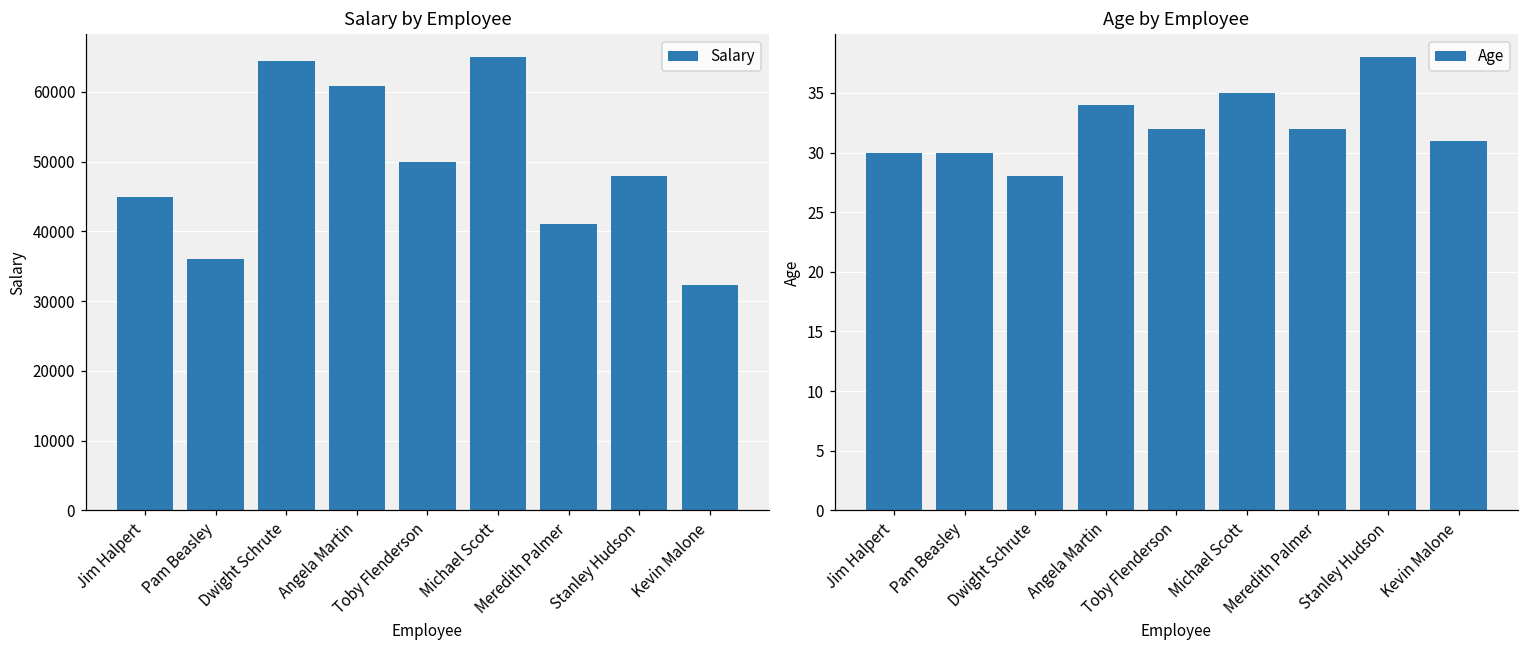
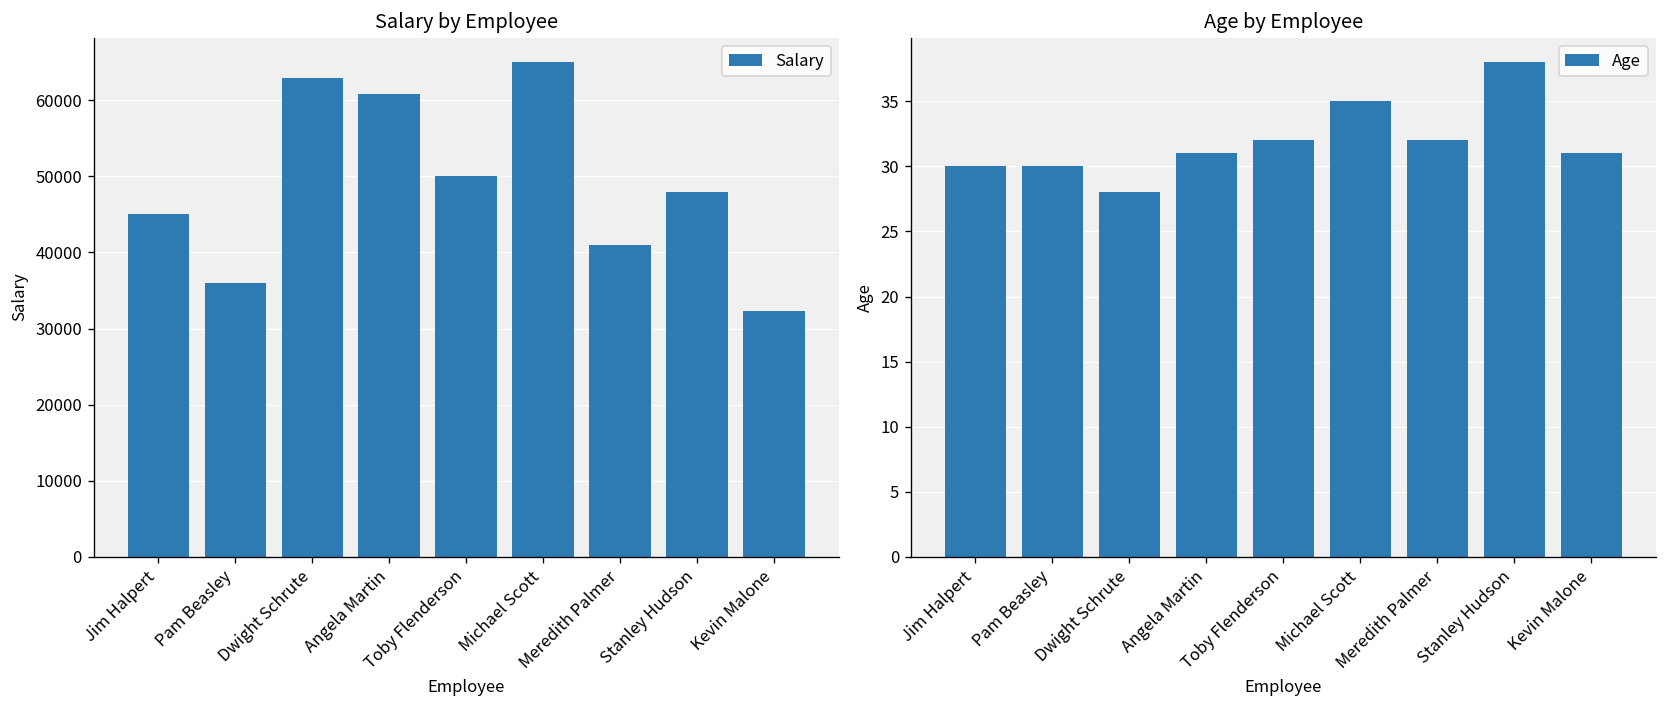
Salary by Employee, Dwight Schrute: 64000 -> 63000
Age by Employee, Angela Martin: 34 -> 31
